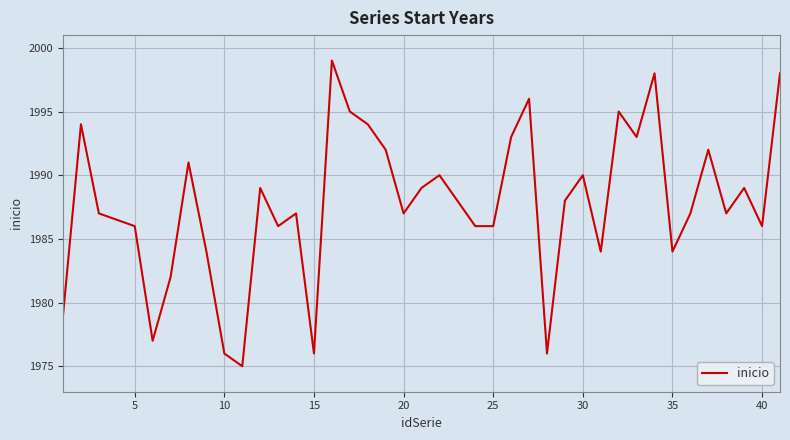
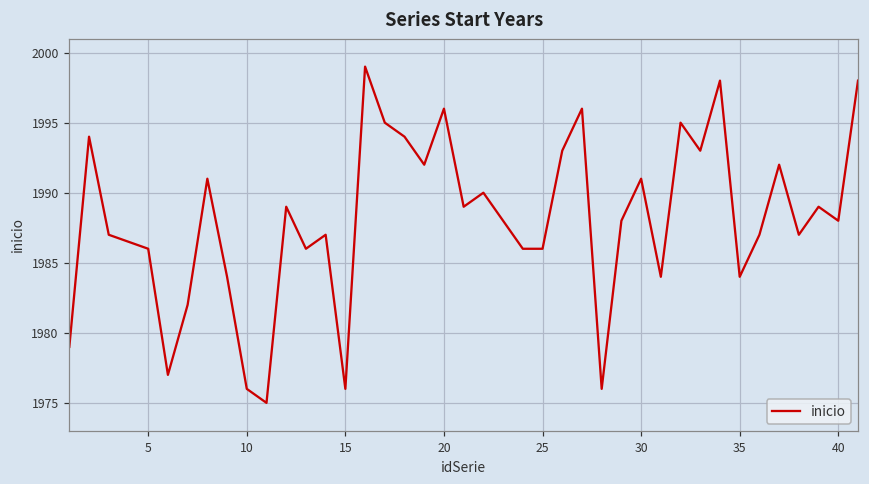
20: 1987 -> 1996
30: 1990 -> 1991
40: 1986 -> 1988
